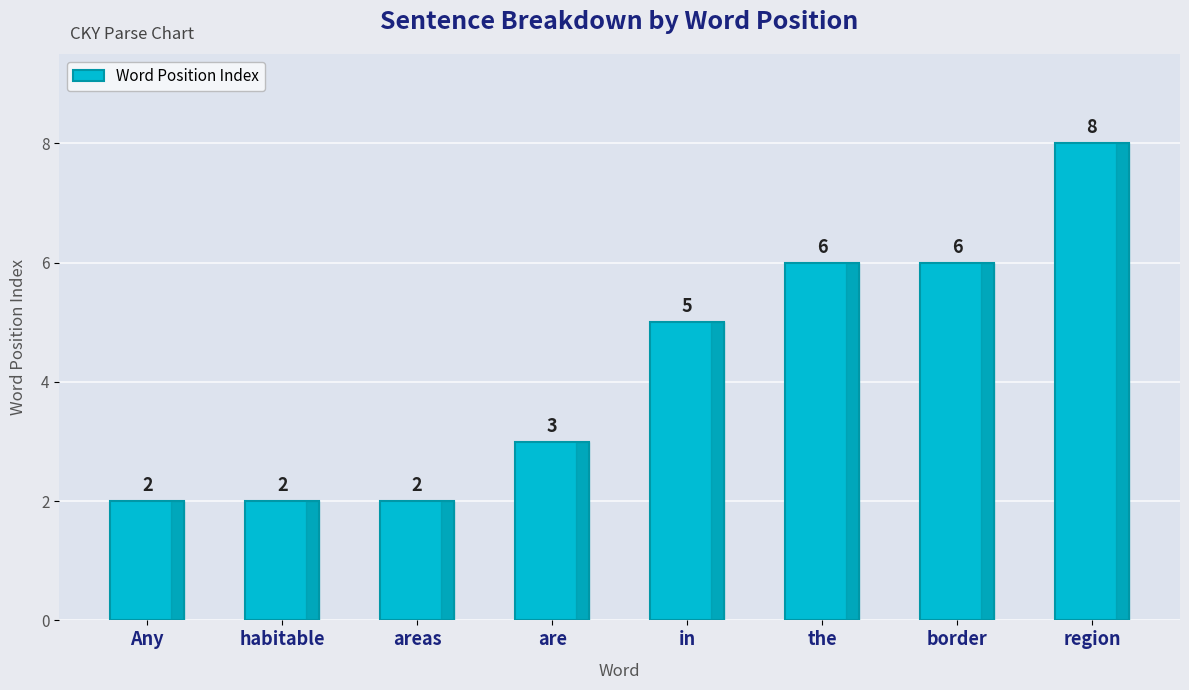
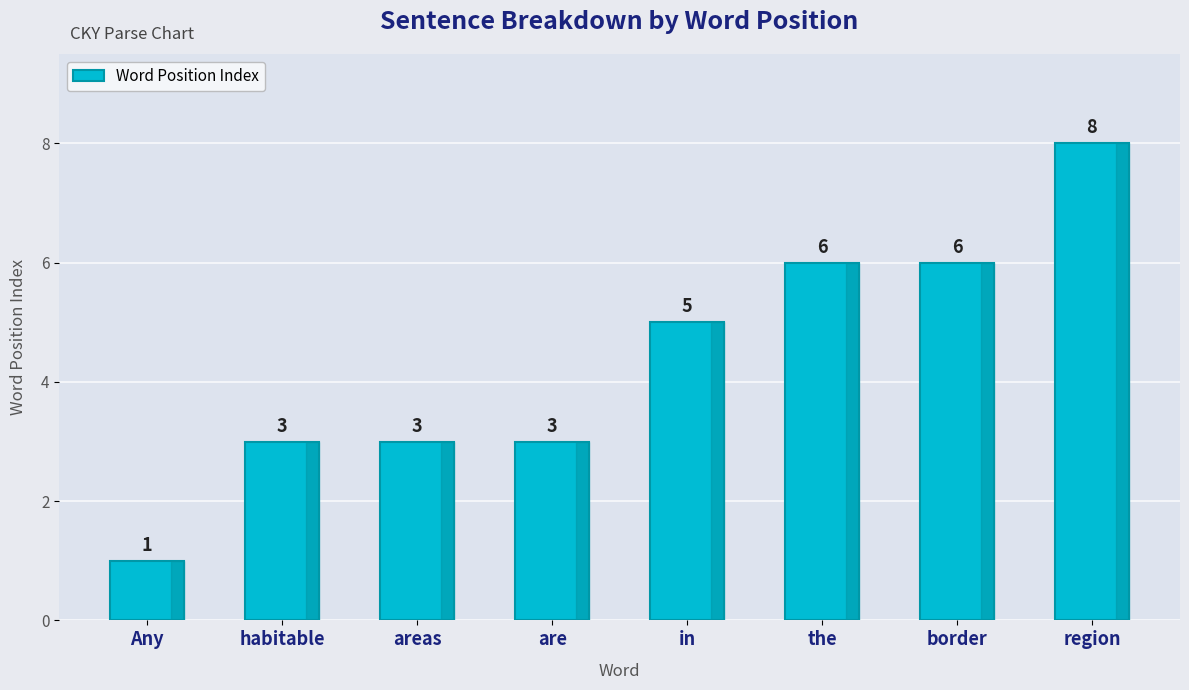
Any: 2 -> 1
habitable: 2 -> 3
areas: 2 -> 3
